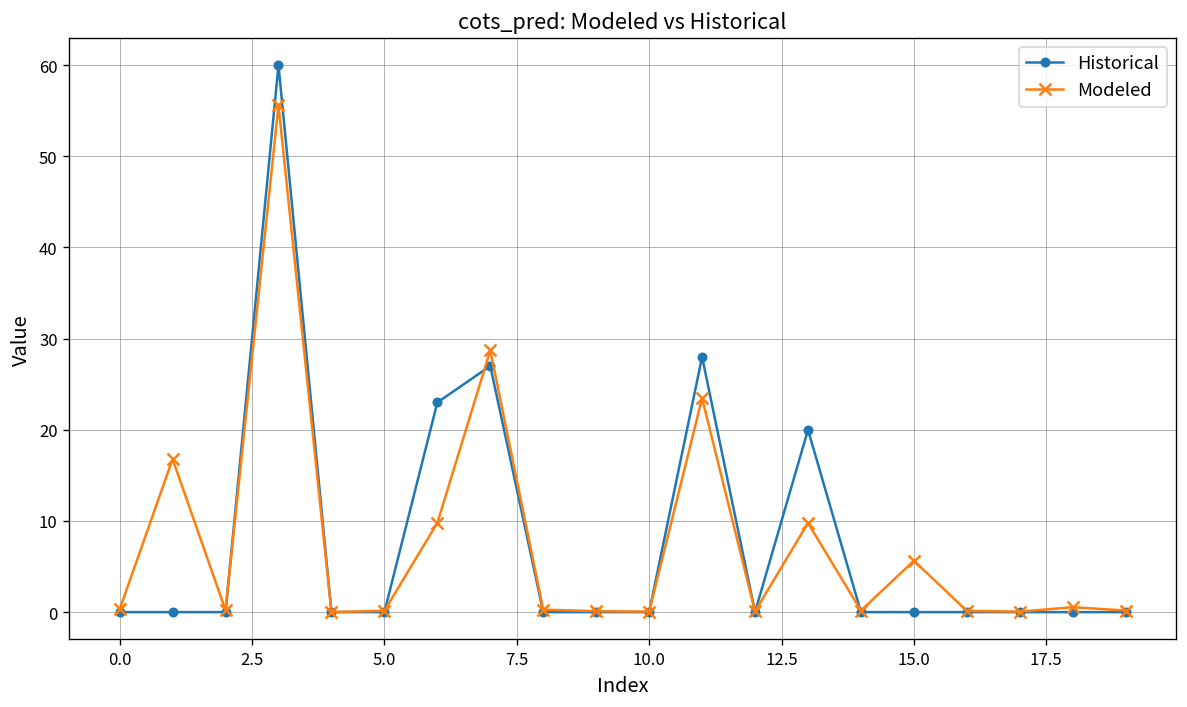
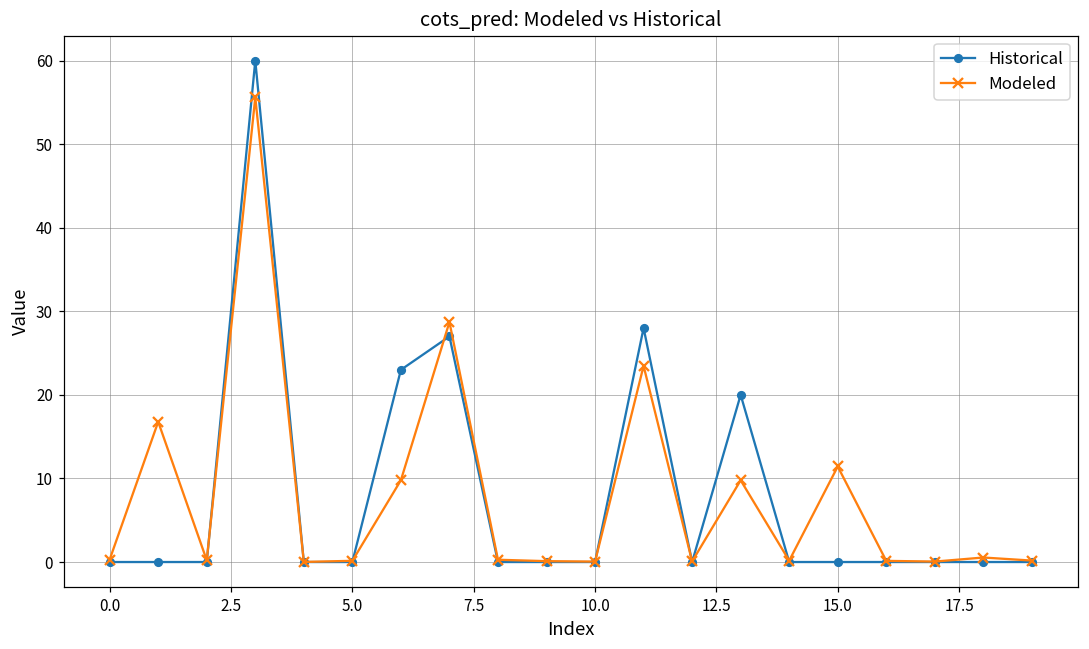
Modeled, 15.0: 6 -> 11
